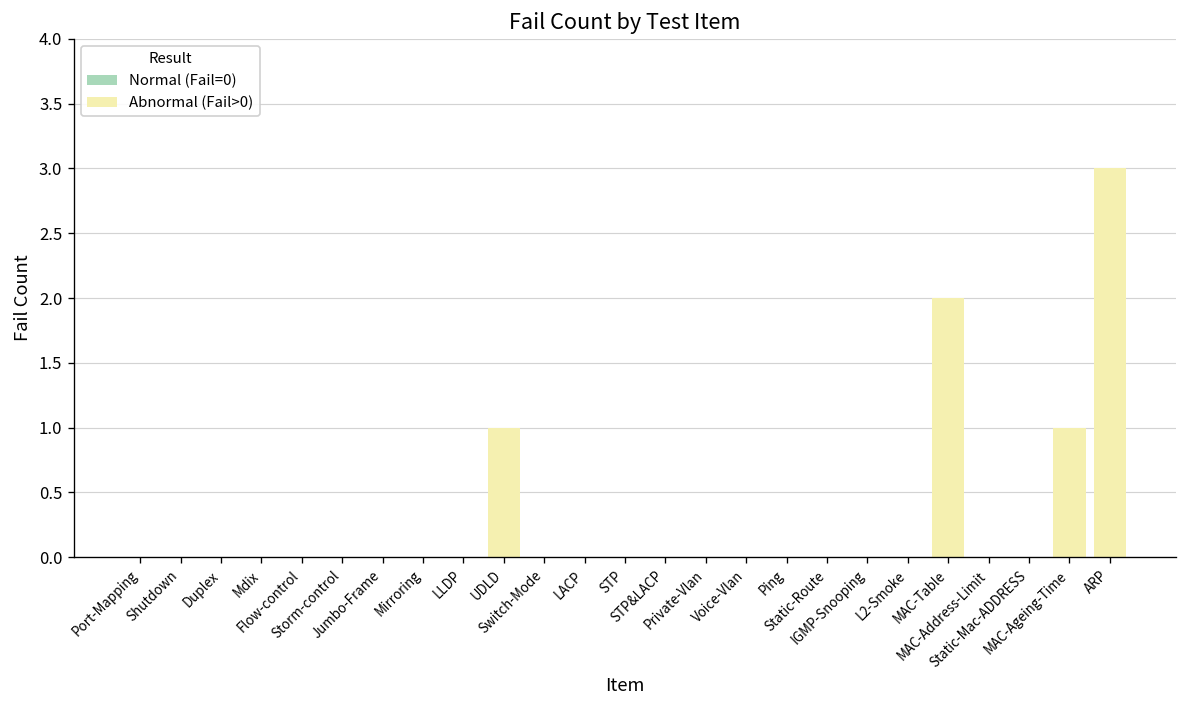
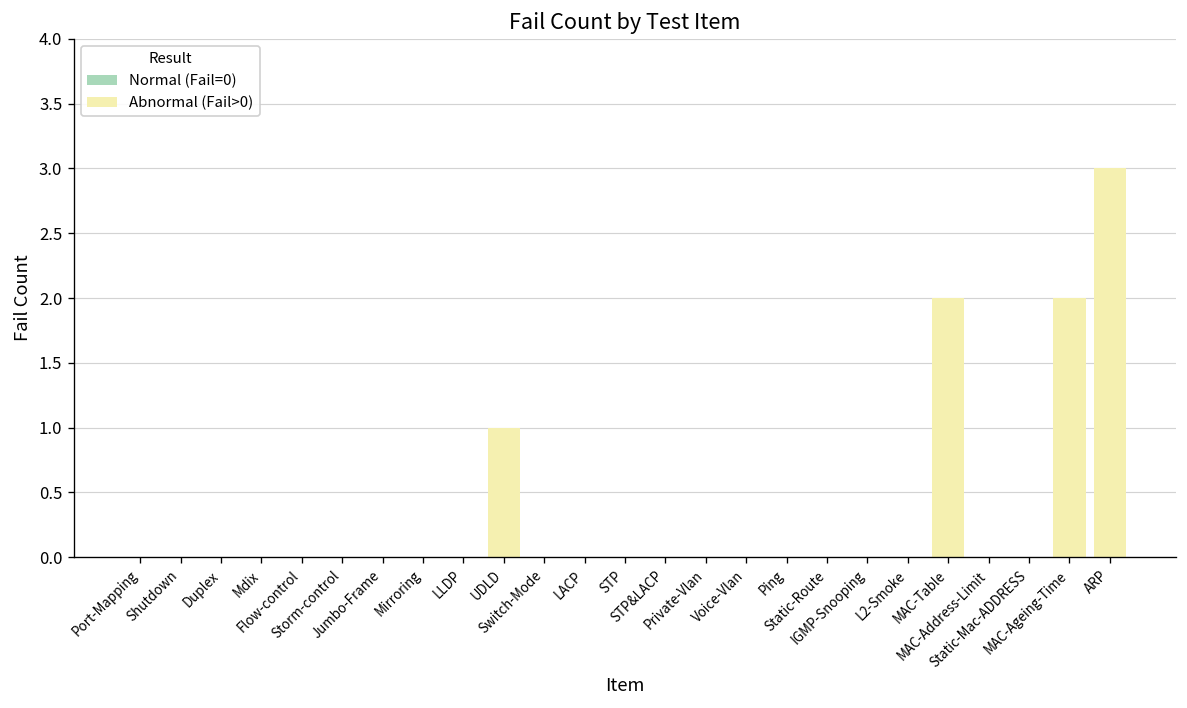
Abnormal (Fail>0), MAC-Ageing-Time: 1 -> 2
